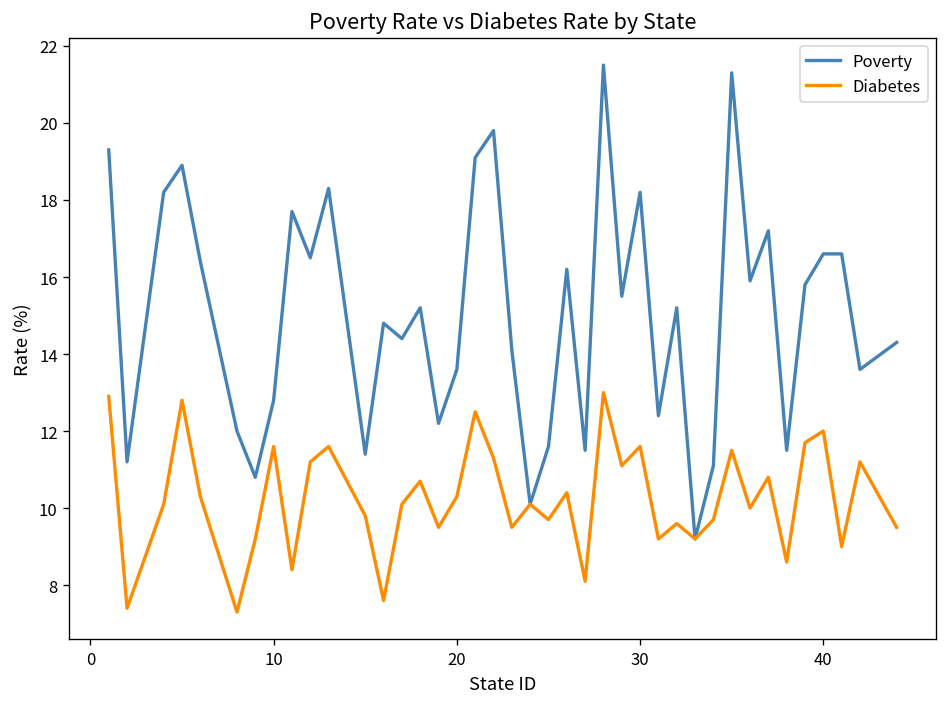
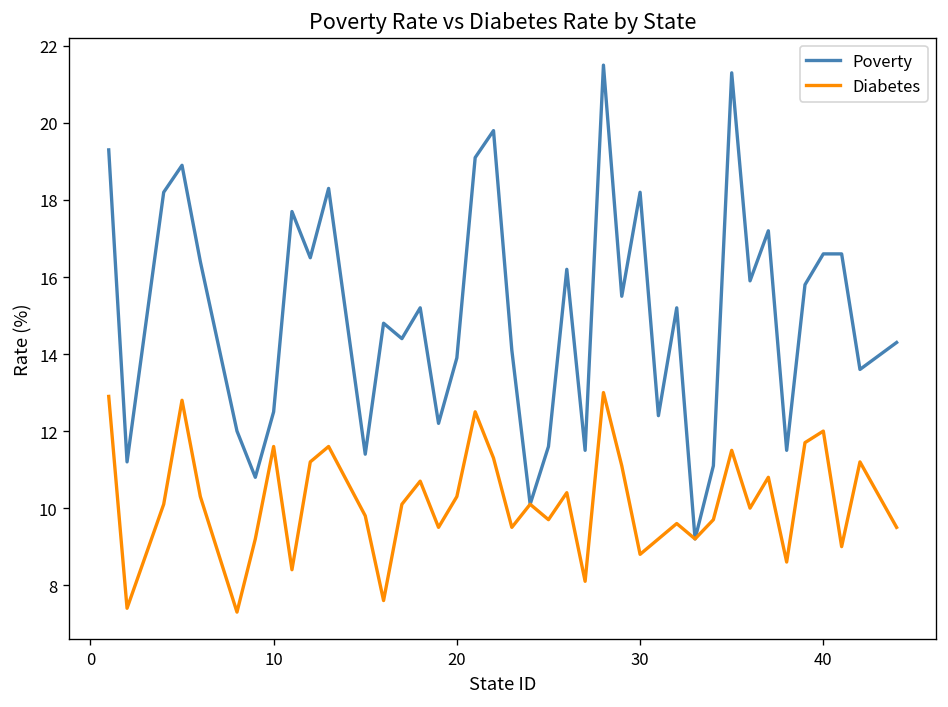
Poverty, 10: 12.8 -> 12.5
Poverty, 20: 13.6 -> 13.9
Diabetes, 30: 11.6 -> 8.8
